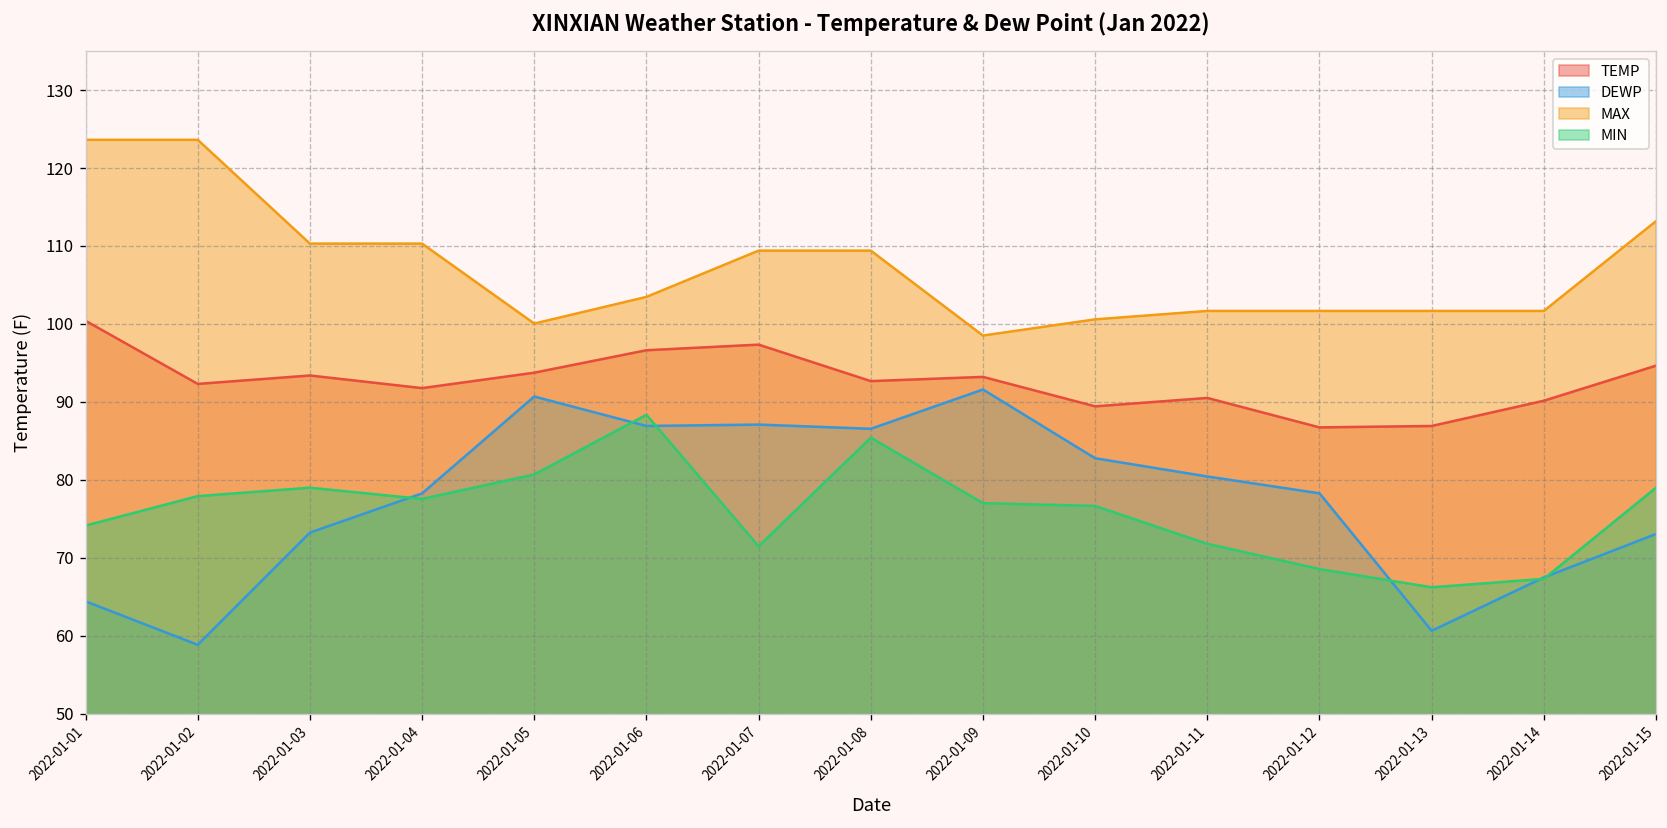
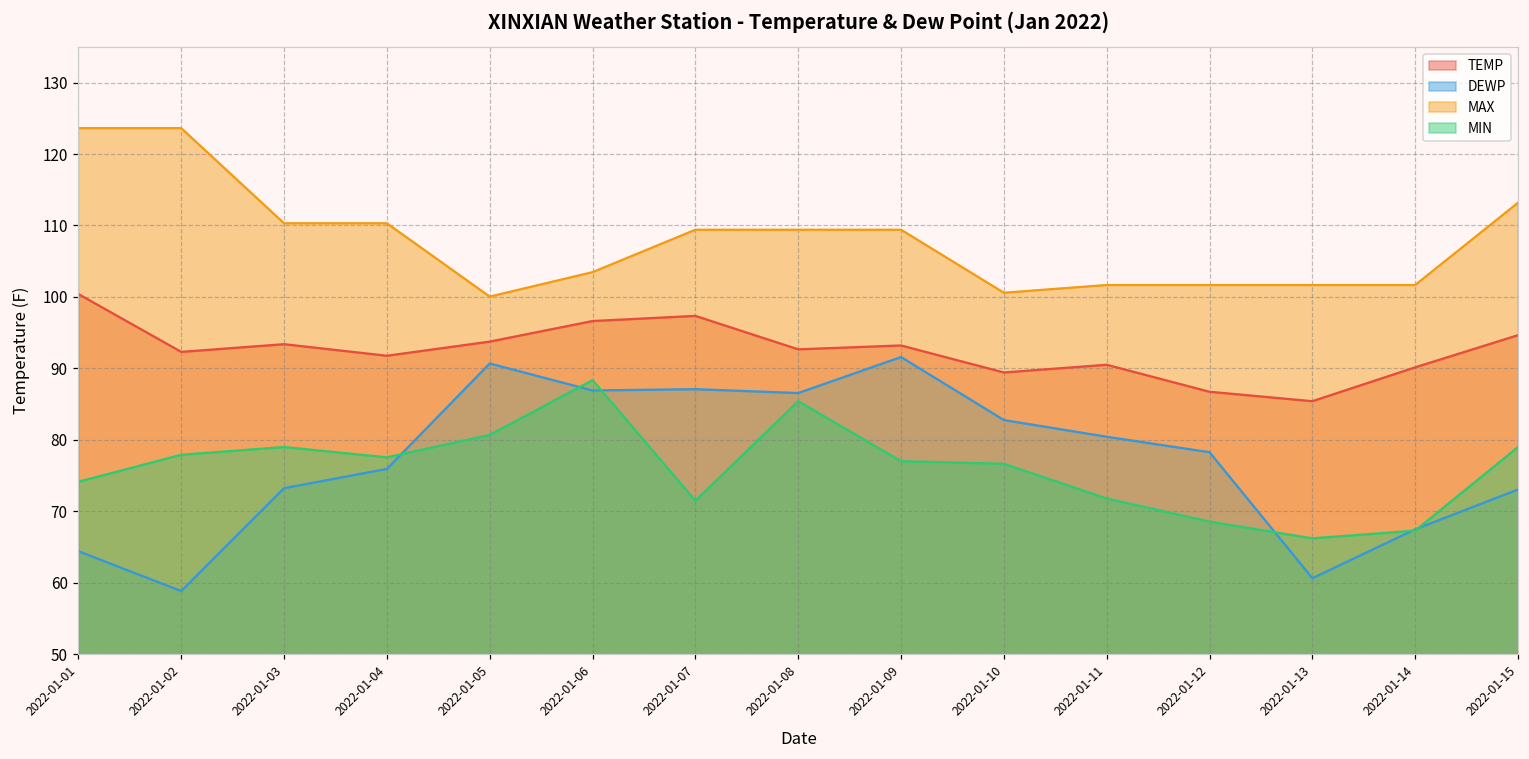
DEWP, 2022-01-04: 78 -> 76
MAX, 2022-01-09: 99 -> 109
TEMP, 2022-01-13: 87 -> 85
